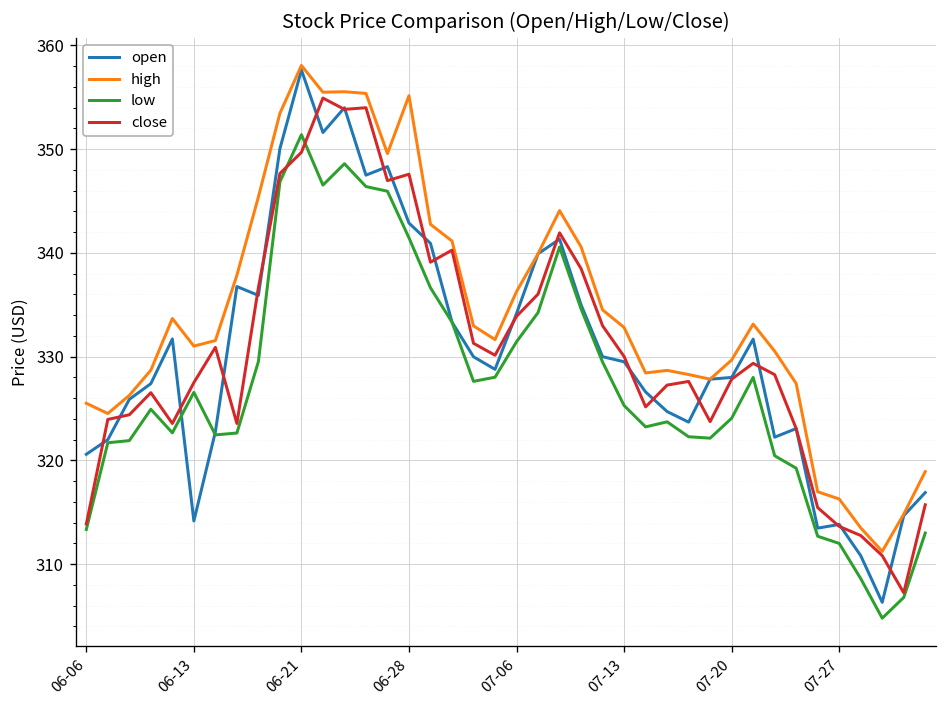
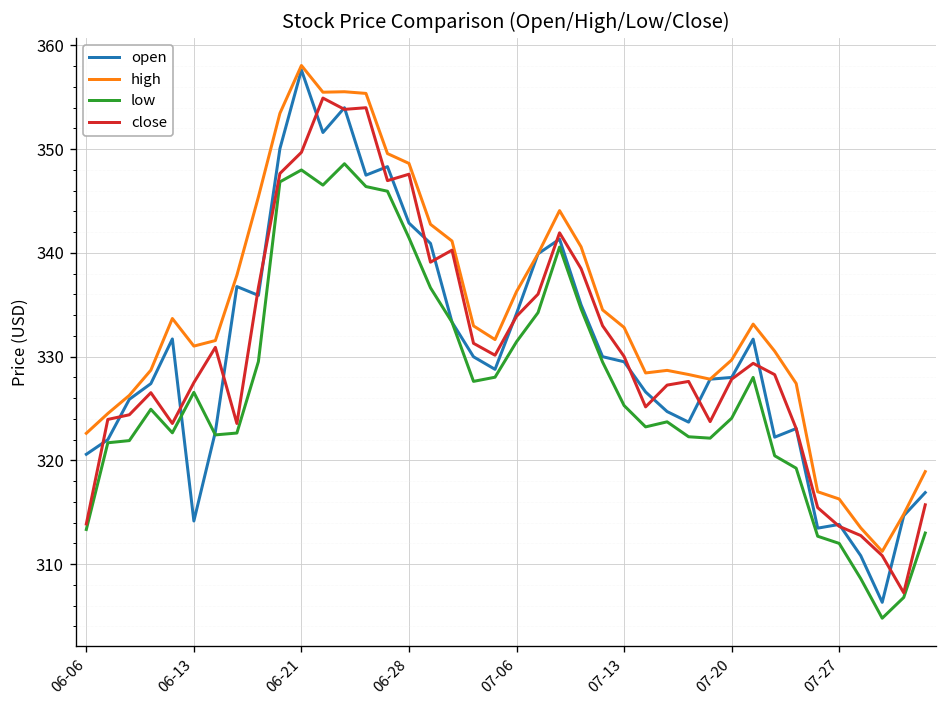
high, 06-06: 326 -> 323
low, 06-21: 351 -> 348
high, 06-28: 355 -> 349
